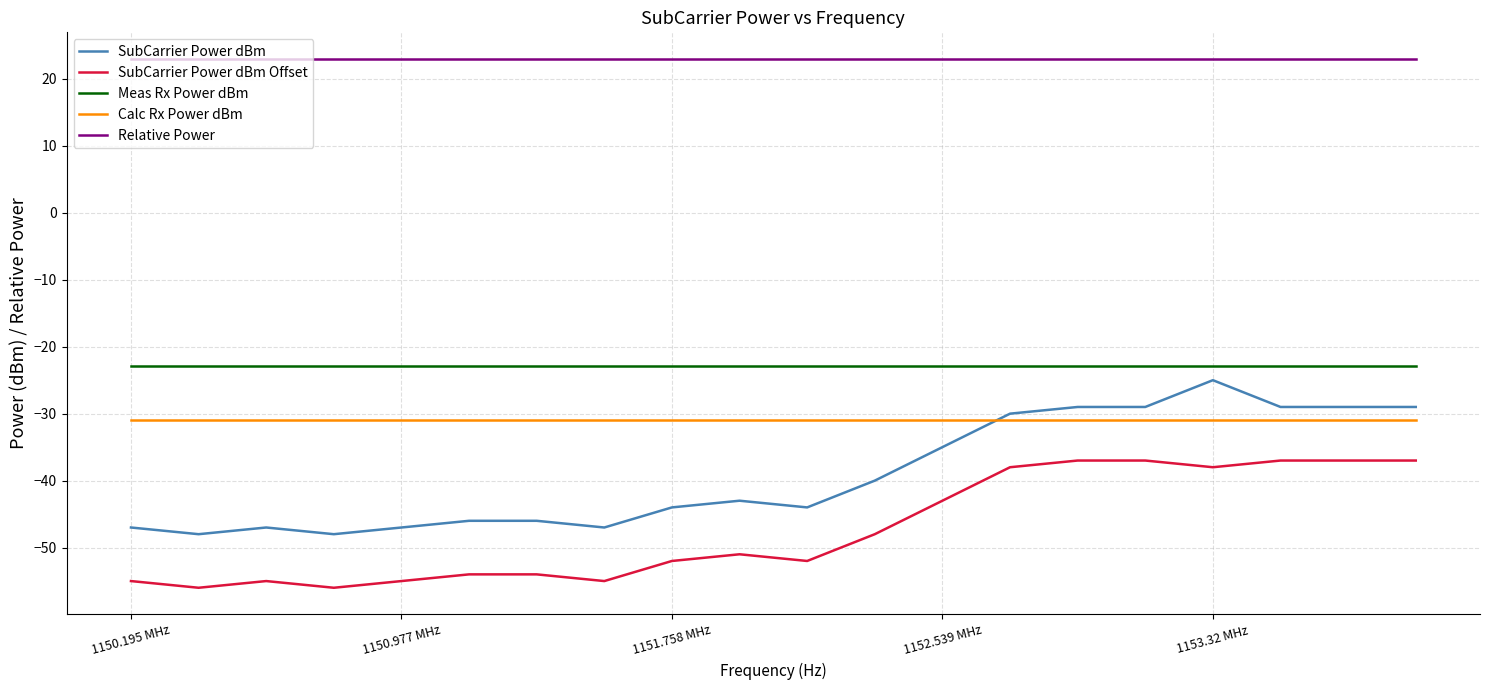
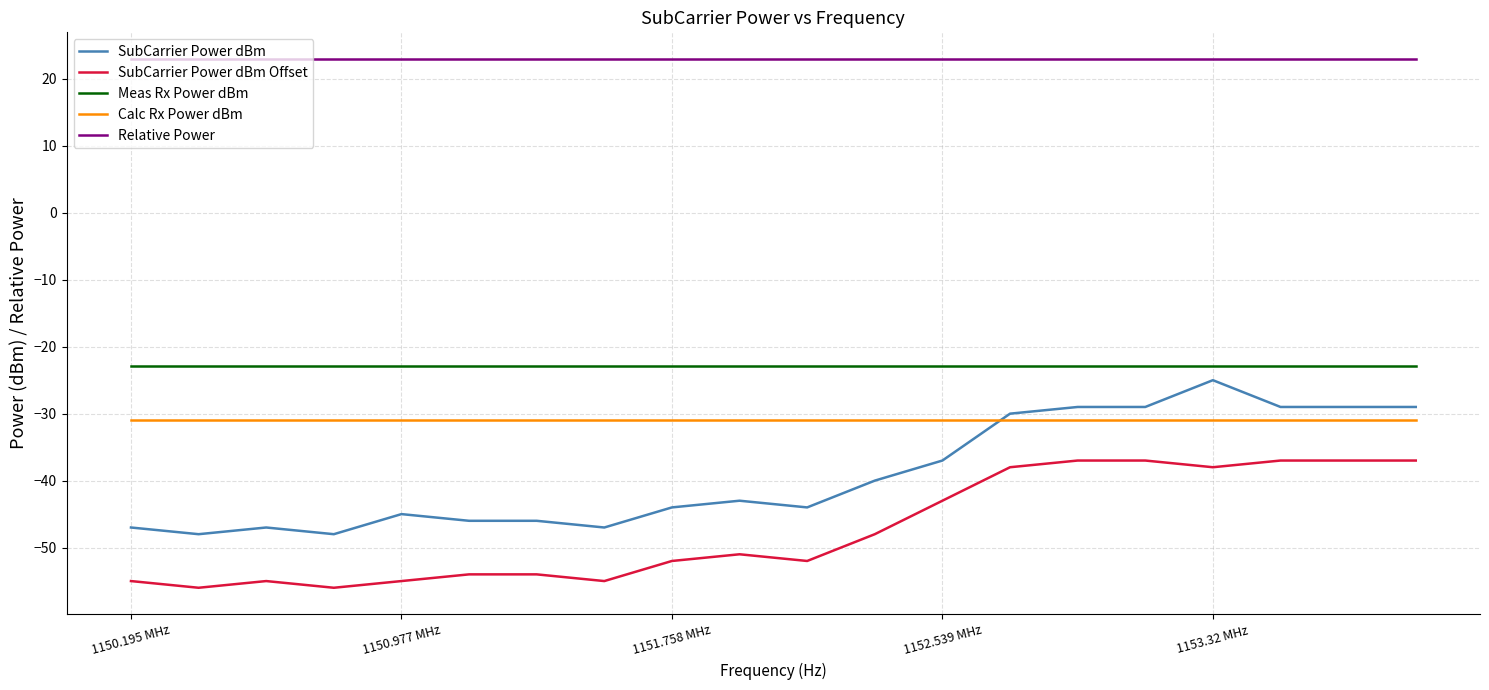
SubCarrier Power dBm, 1150.977 MHz: -47 -> -45
SubCarrier Power dBm, 1152.539 MHz: -35 -> -37
